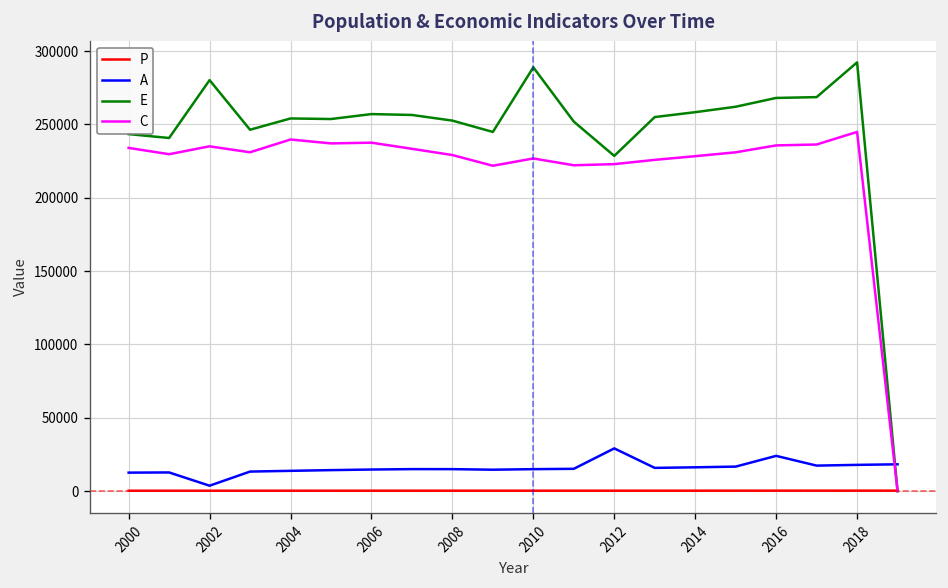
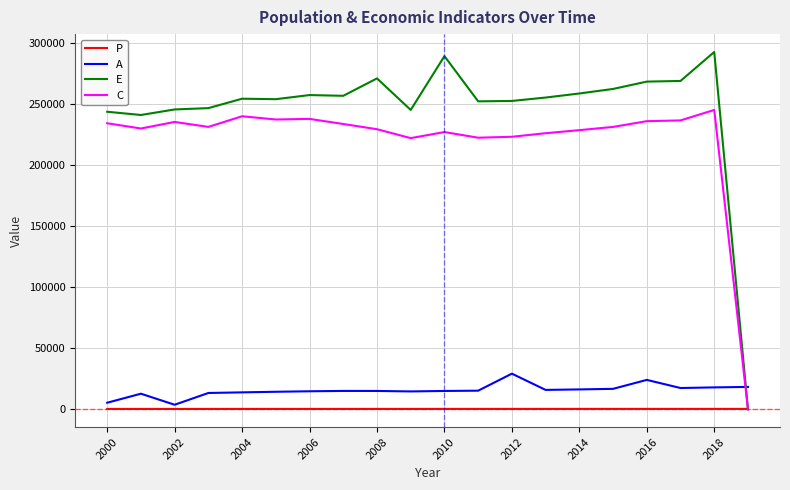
A, 2000: 13000 -> 5000
E, 2002: 280000 -> 245000
E, 2008: 253000 -> 271000
E, 2012: 229000 -> 252000
